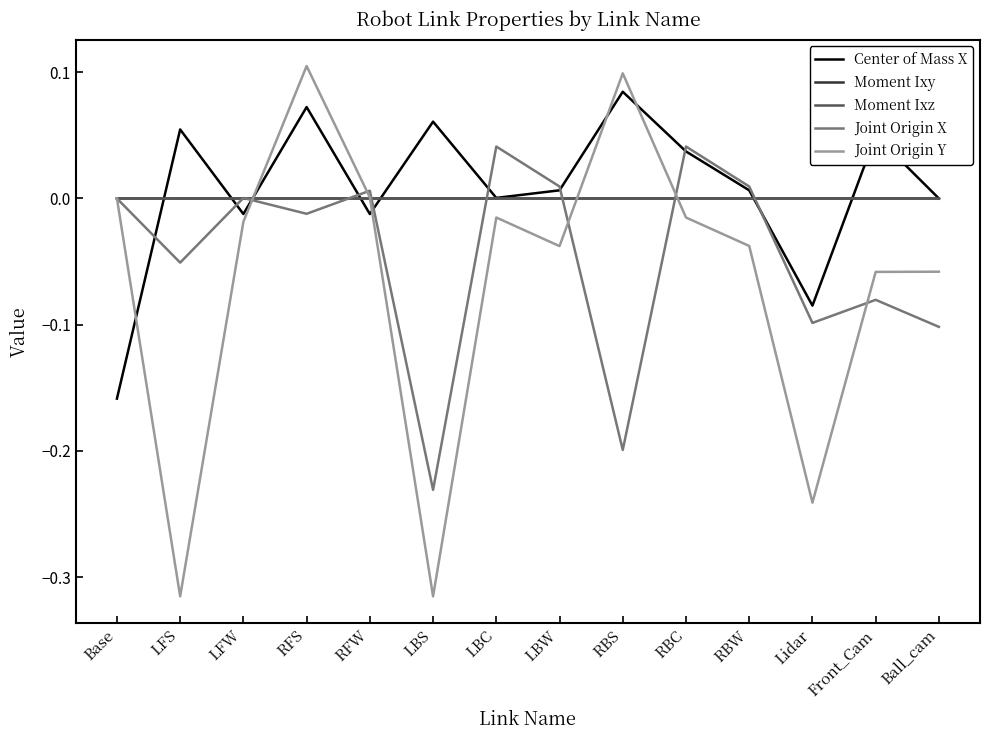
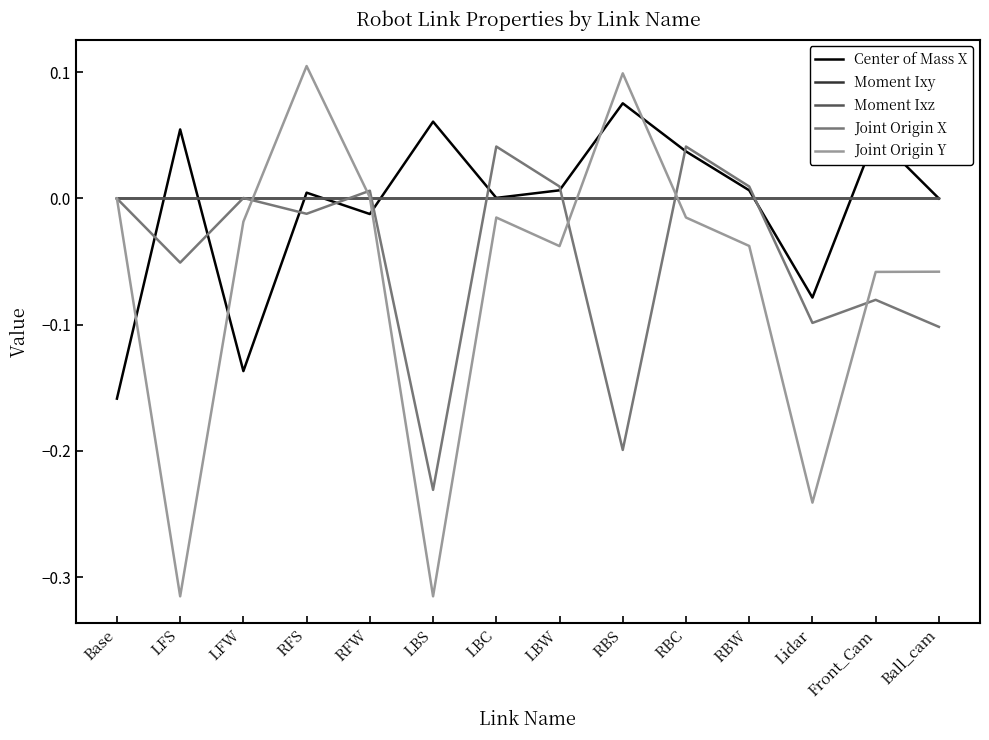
Center of Mass X, LFW: -0.012 -> -0.137
Center of Mass X, RFS: 0.072 -> 0.005
Center of Mass X, RBS: 0.085 -> 0.075
Center of Mass X, Lidar: -0.085 -> -0.078
